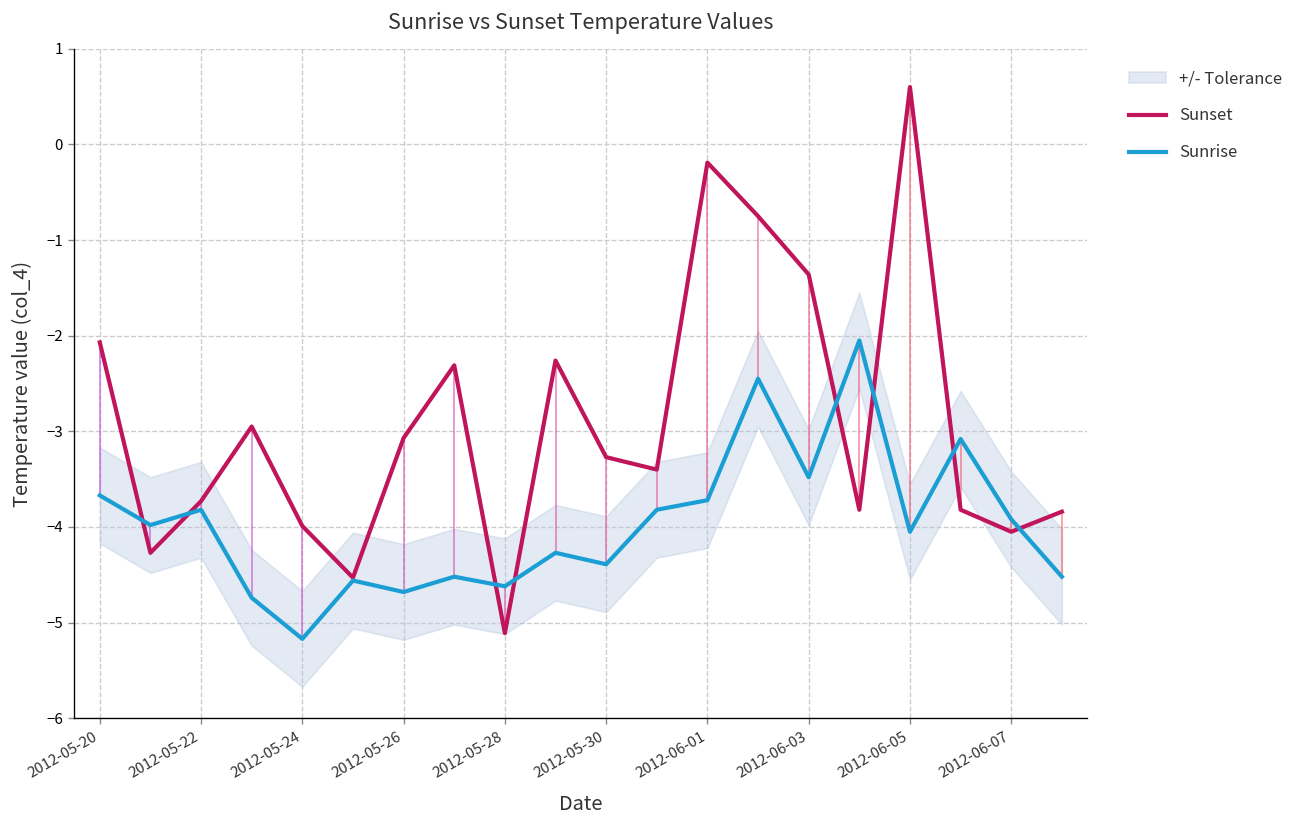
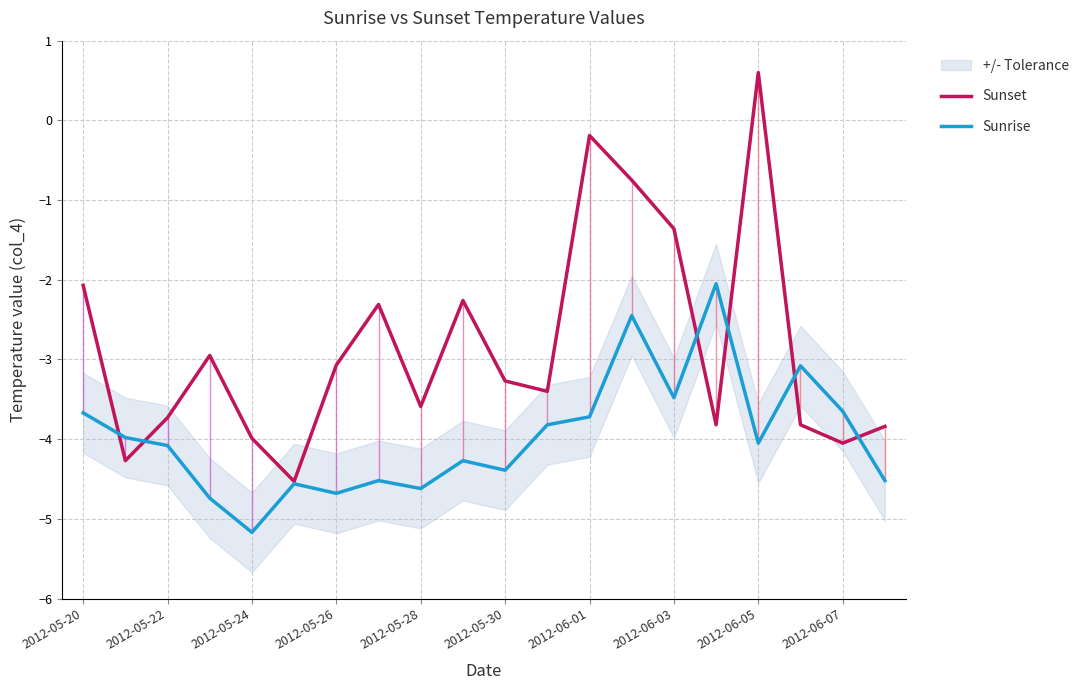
Sunrise, 2012-05-22: -3.8 -> -4.1
Sunset, 2012-05-28: -5.1 -> -3.6
Sunrise, 2012-06-07: -3.9 -> -3.7
